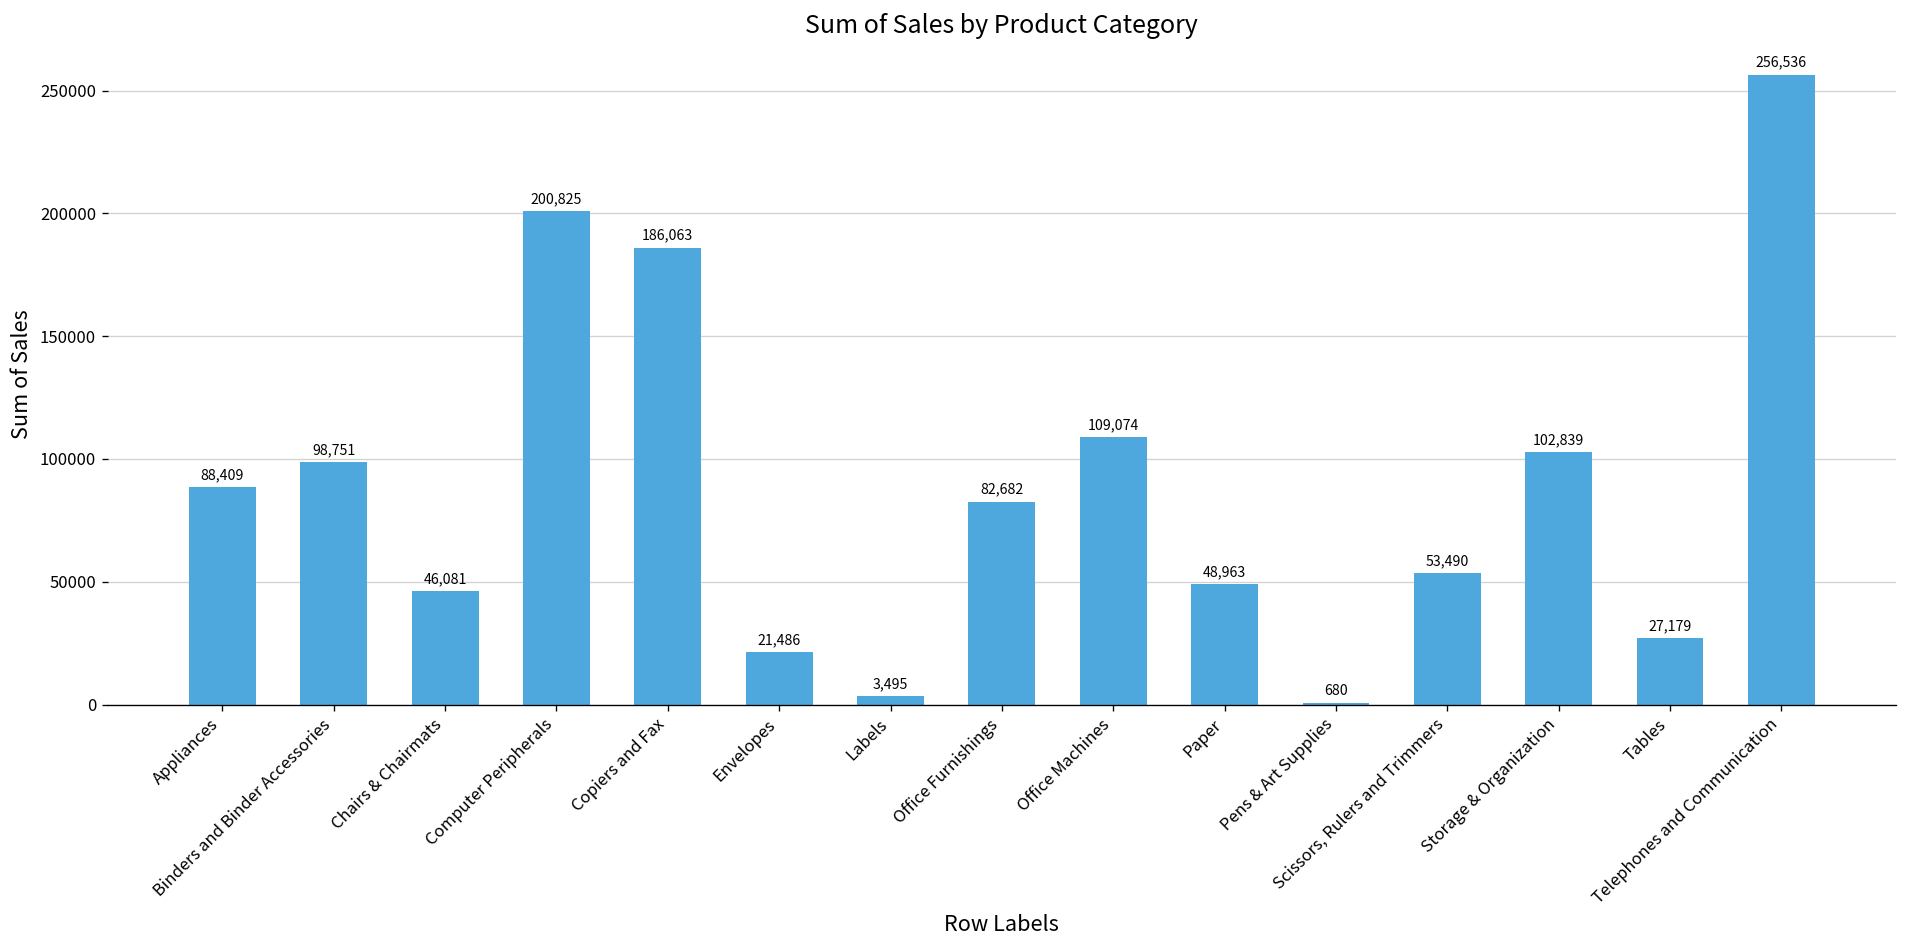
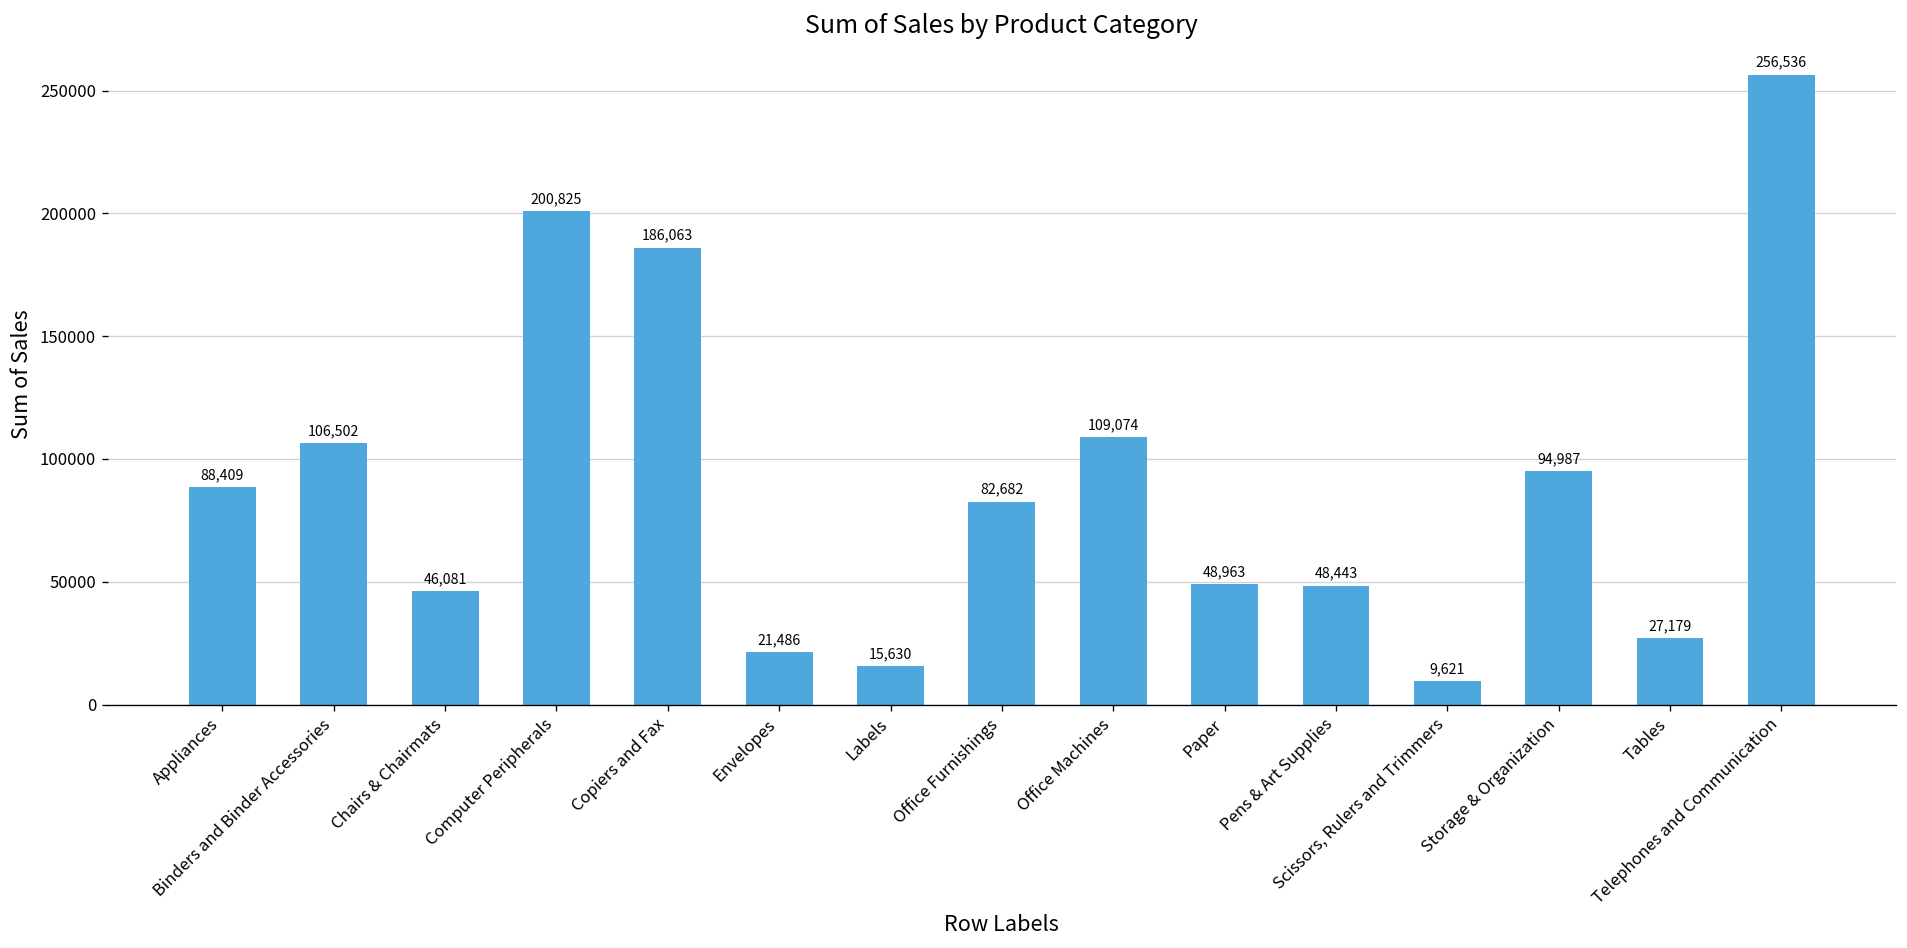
Binders and Binder Accessories: 98,751 -> 106,502
Labels: 3,495 -> 15,630
Pens & Art Supplies: 680 -> 48,443
Scissors, Rulers and Trimmers: 53,490 -> 9,621
Storage & Organization: 102,839 -> 94,987
